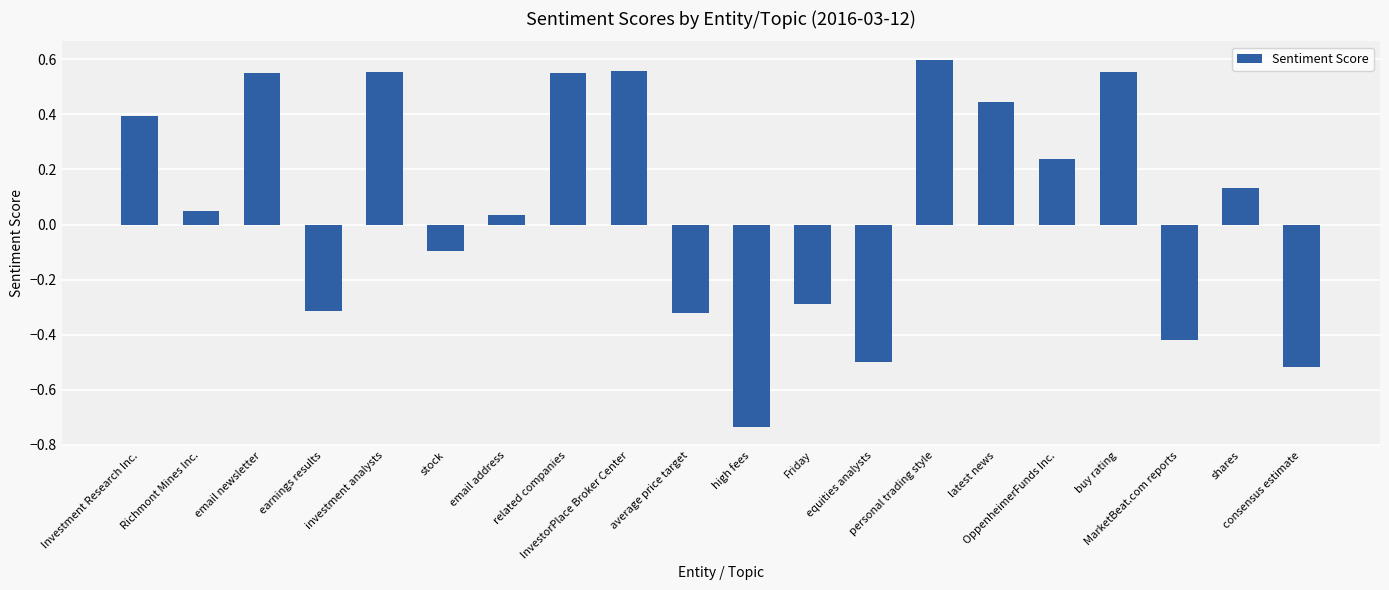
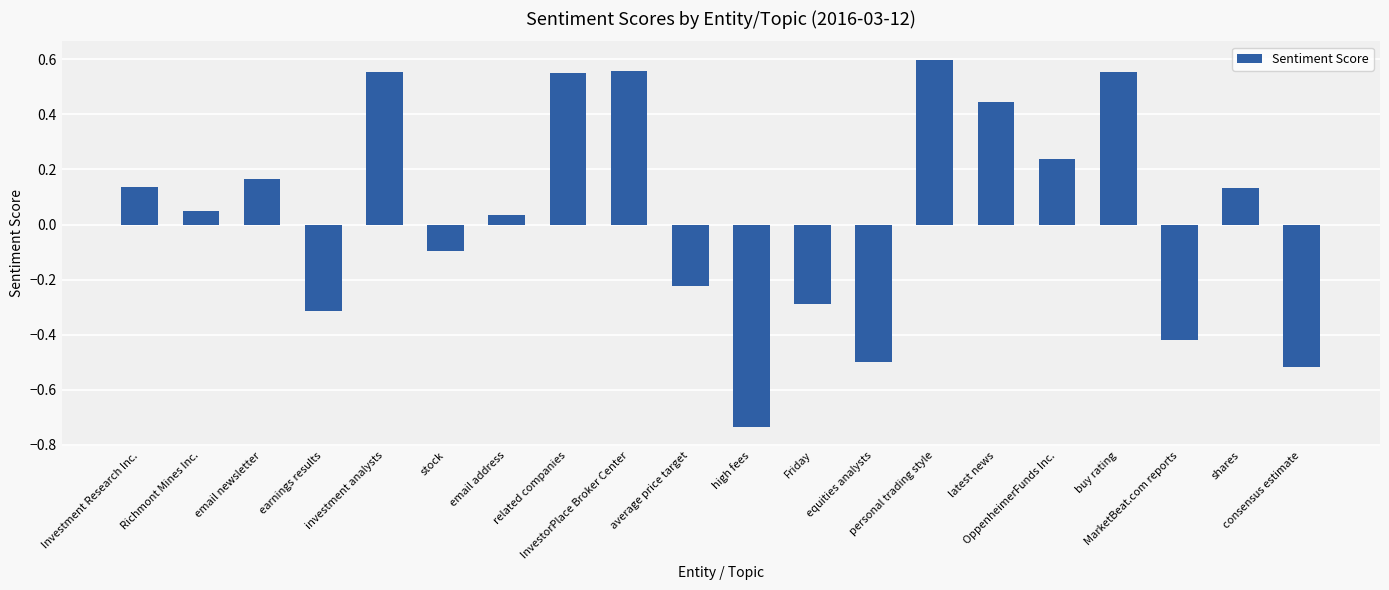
Investment Research Inc.: 0.39 -> 0.13
email newsletter: 0.55 -> 0.16
average price target: -0.32 -> -0.22
